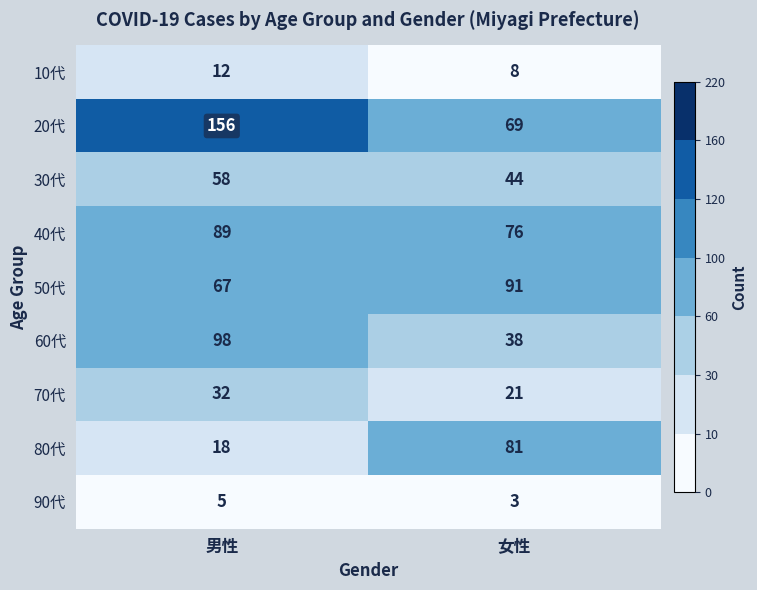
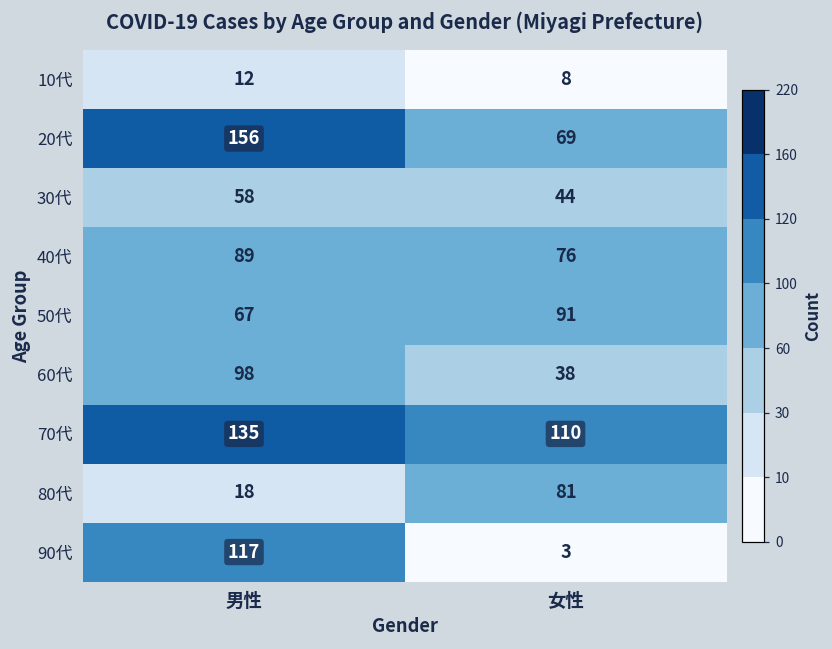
70代, 男性: 32 -> 135
70代, 女性: 21 -> 110
90代, 男性: 5 -> 117
